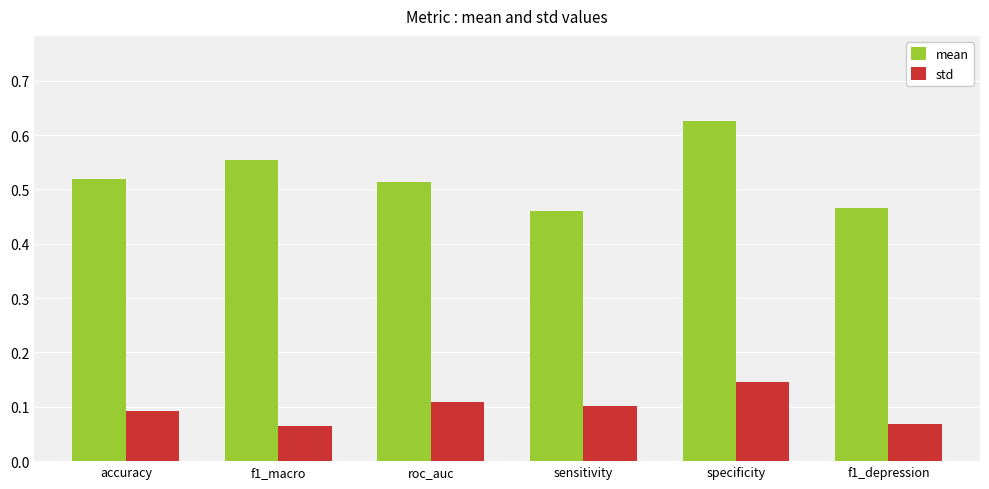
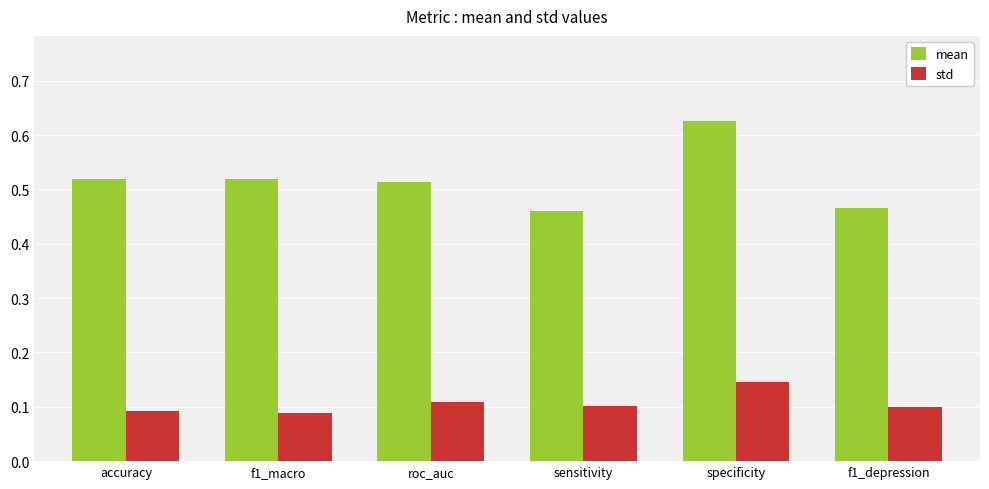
mean, f1_macro: 0.55 -> 0.52
std, f1_macro: 0.06 -> 0.09
std, f1_depression: 0.07 -> 0.10
